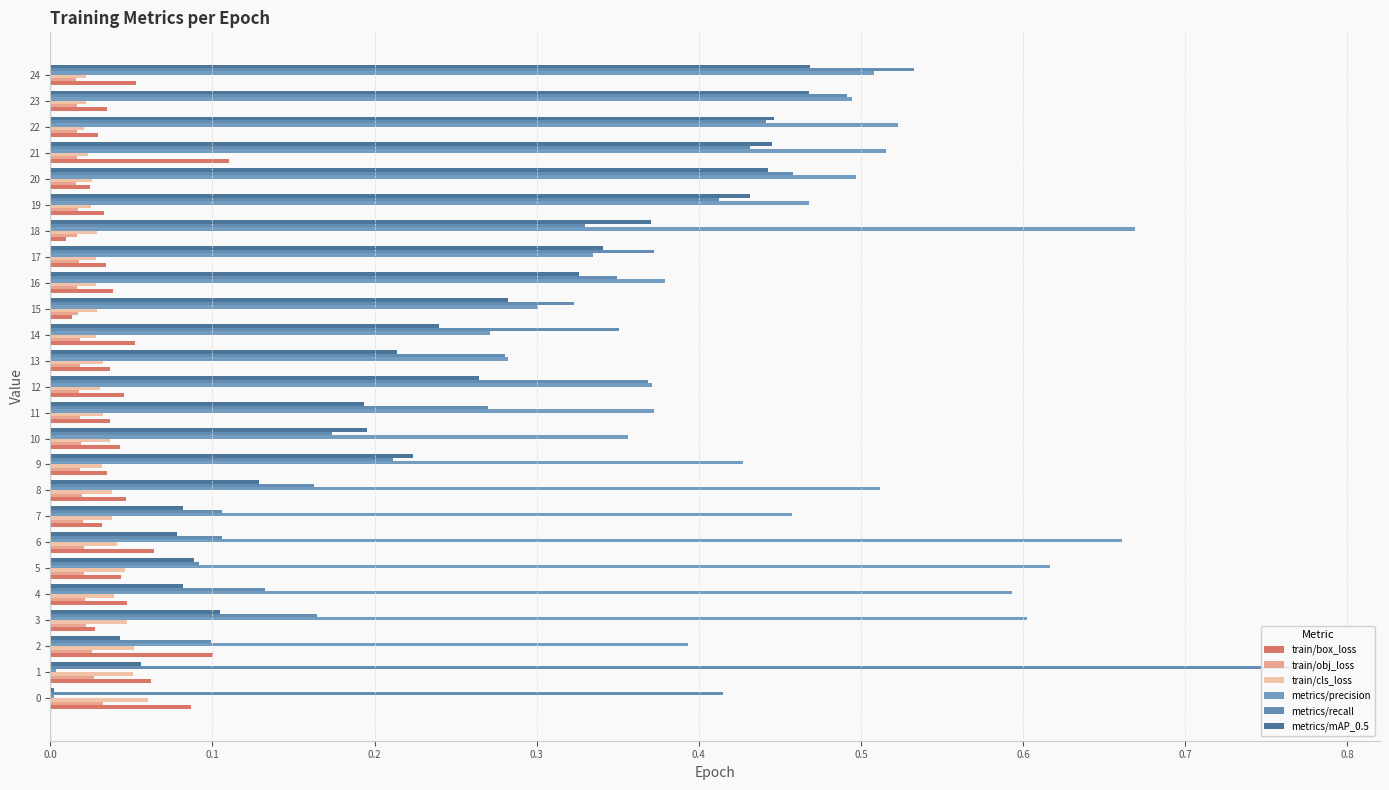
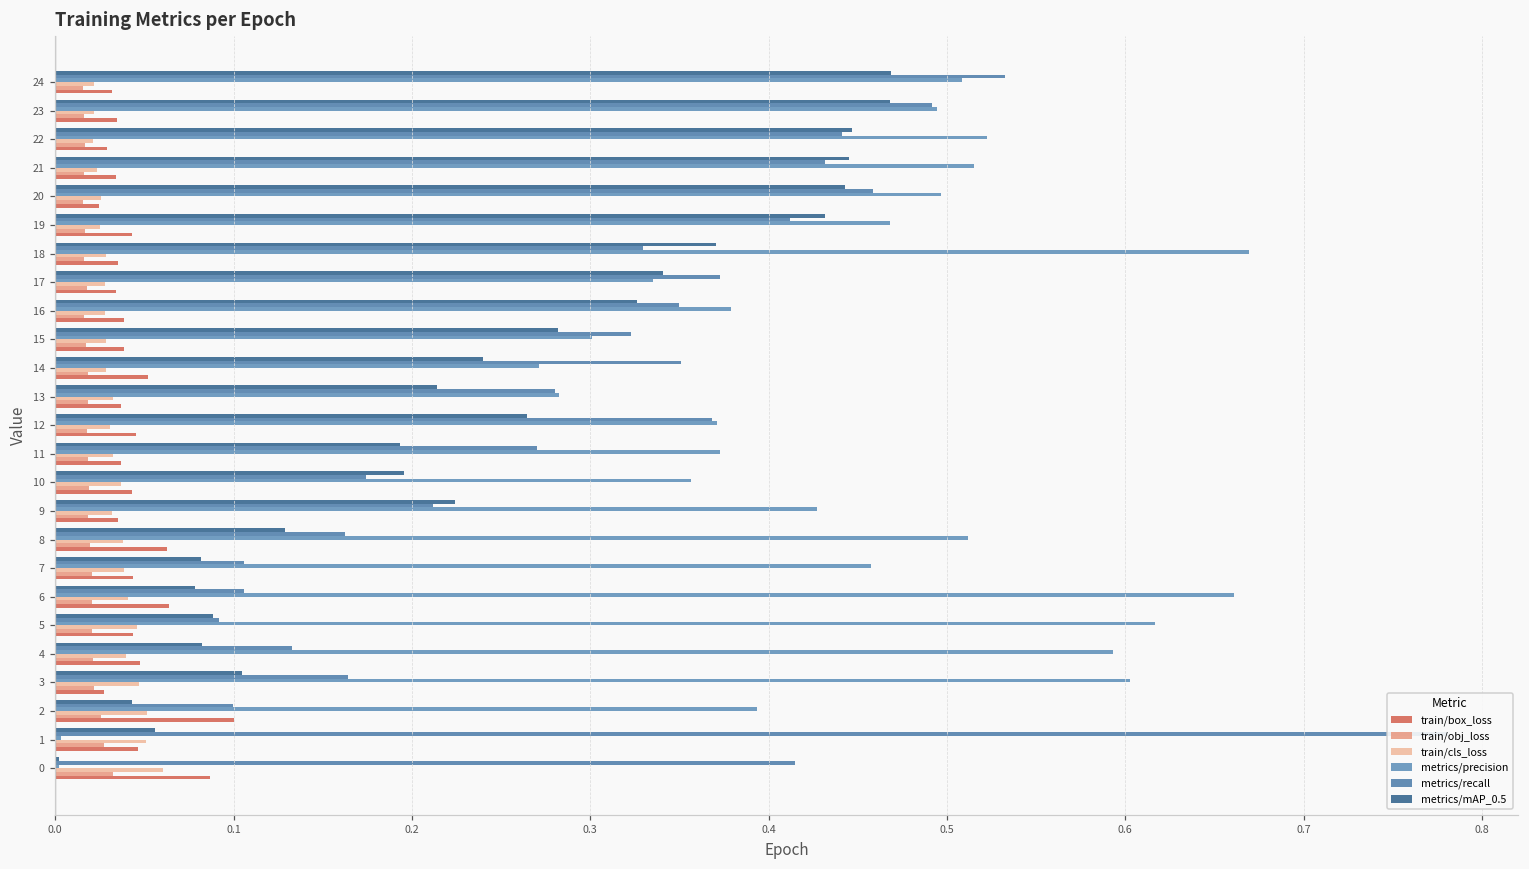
train/box_loss, 24: 0.053 -> 0.032
train/box_loss, 21: 0.110 -> 0.034
train/box_loss, 19: 0.033 -> 0.043
train/box_loss, 18: 0.010 -> 0.035
train/box_loss, 15: 0.014 -> 0.039
train/box_loss, 8: 0.047 -> 0.063
train/box_loss, 7: 0.032 -> 0.043
train/box_loss, 1: 0.062 -> 0.046
